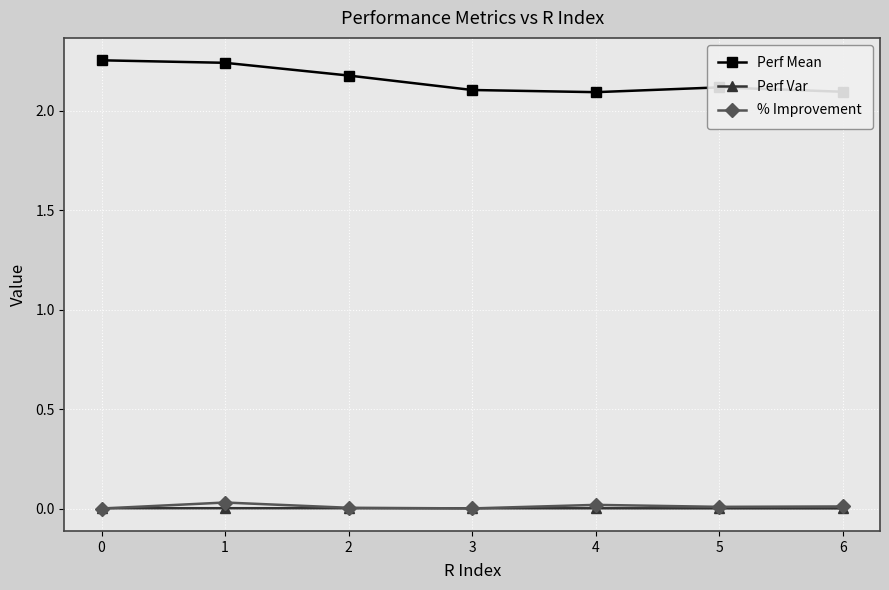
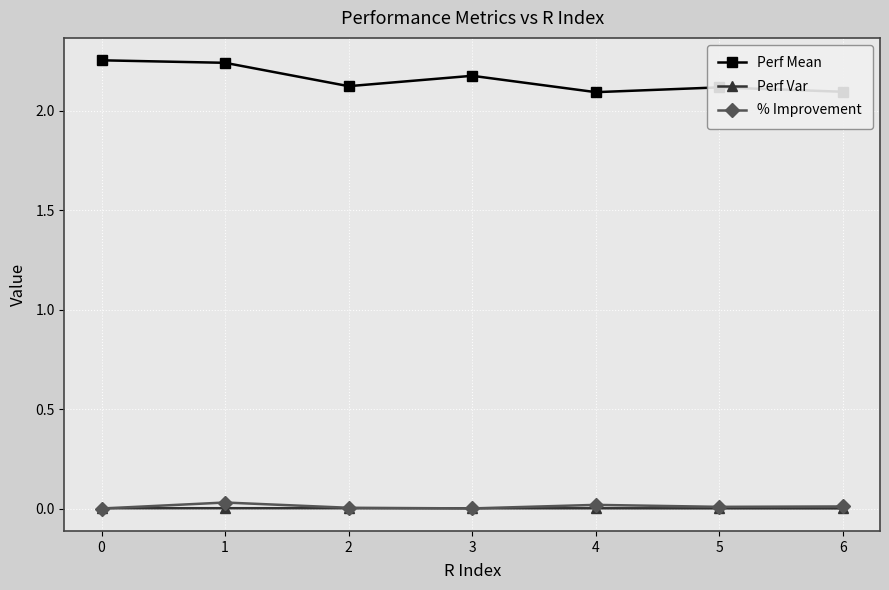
Perf Mean, 2: 2.18 -> 2.12
Perf Mean, 3: 2.11 -> 2.18
